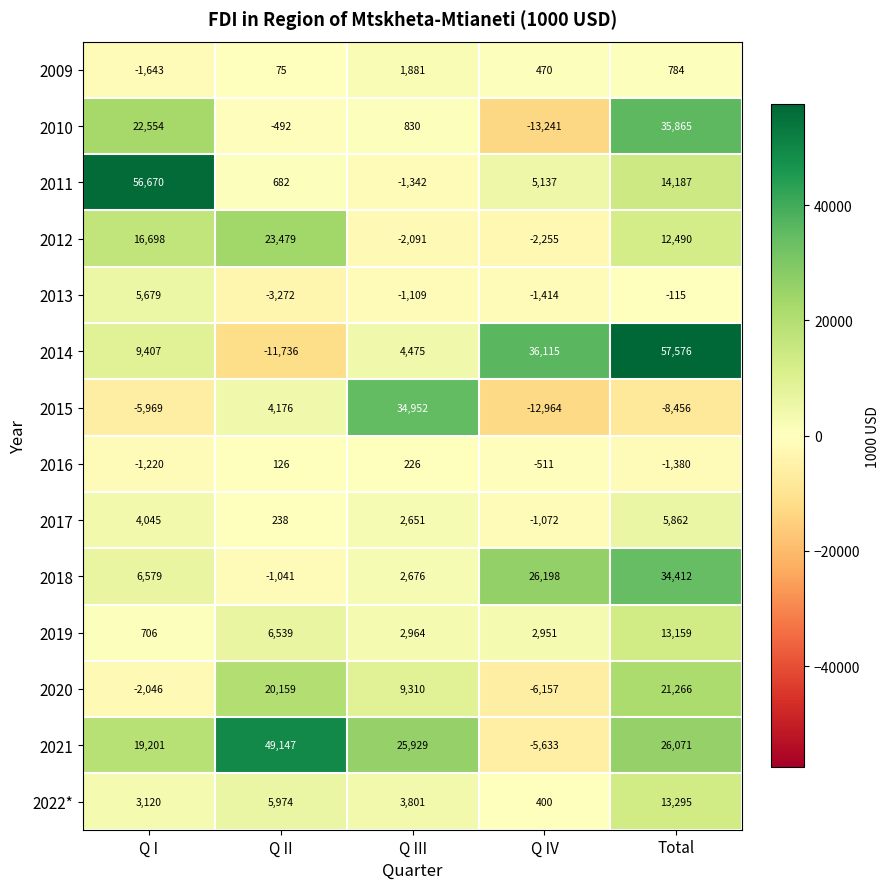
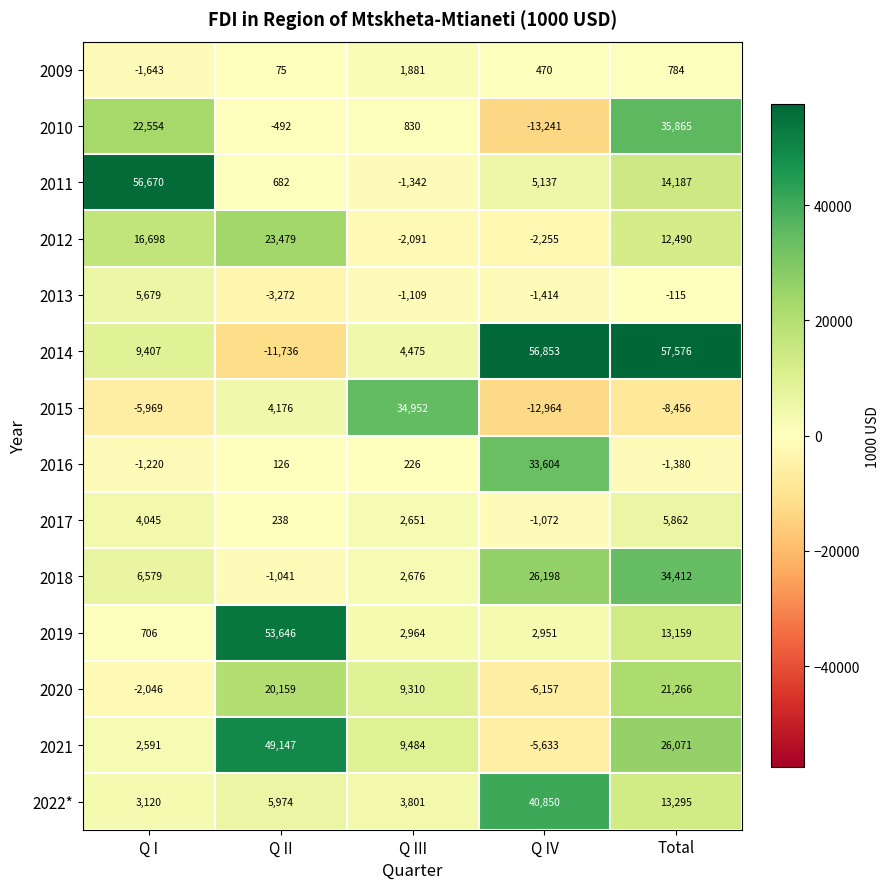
2014, Q IV: 36,115 -> 56,853
2016, Q IV: -511 -> 33,604
2019, Q II: 6,539 -> 53,646
2021, Q I: 19,201 -> 2,591
2021, Q III: 25,929 -> 9,484
2022*, Q IV: 400 -> 40,850
